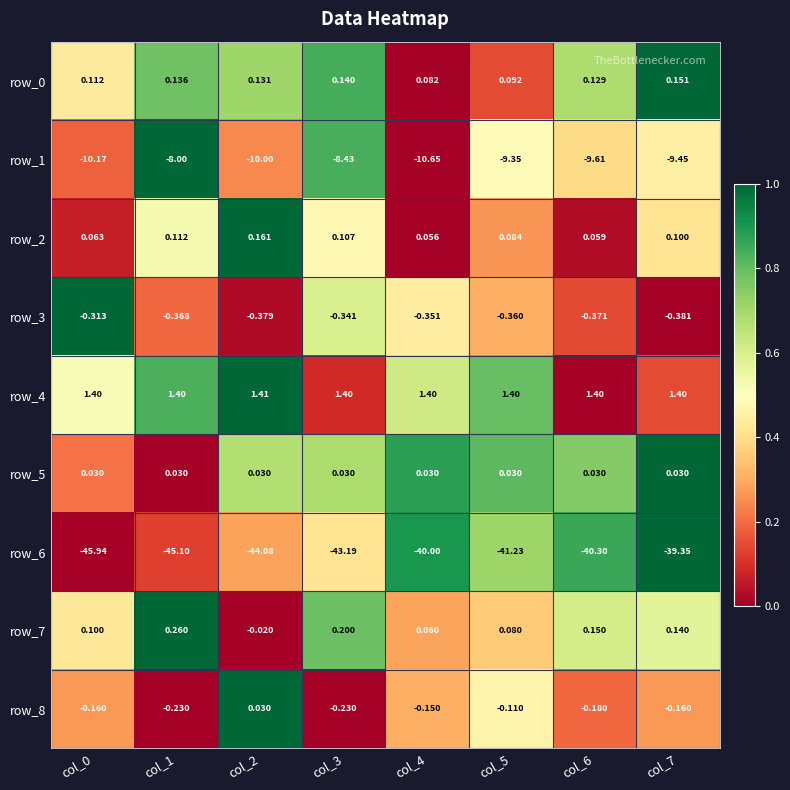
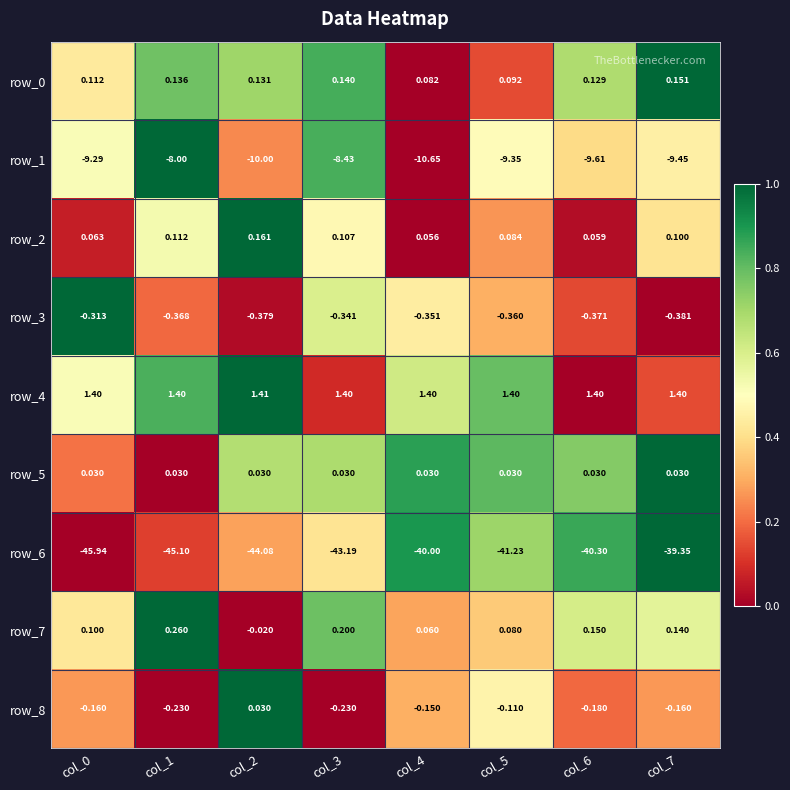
row_1, col_0: -10.17 -> -9.29
